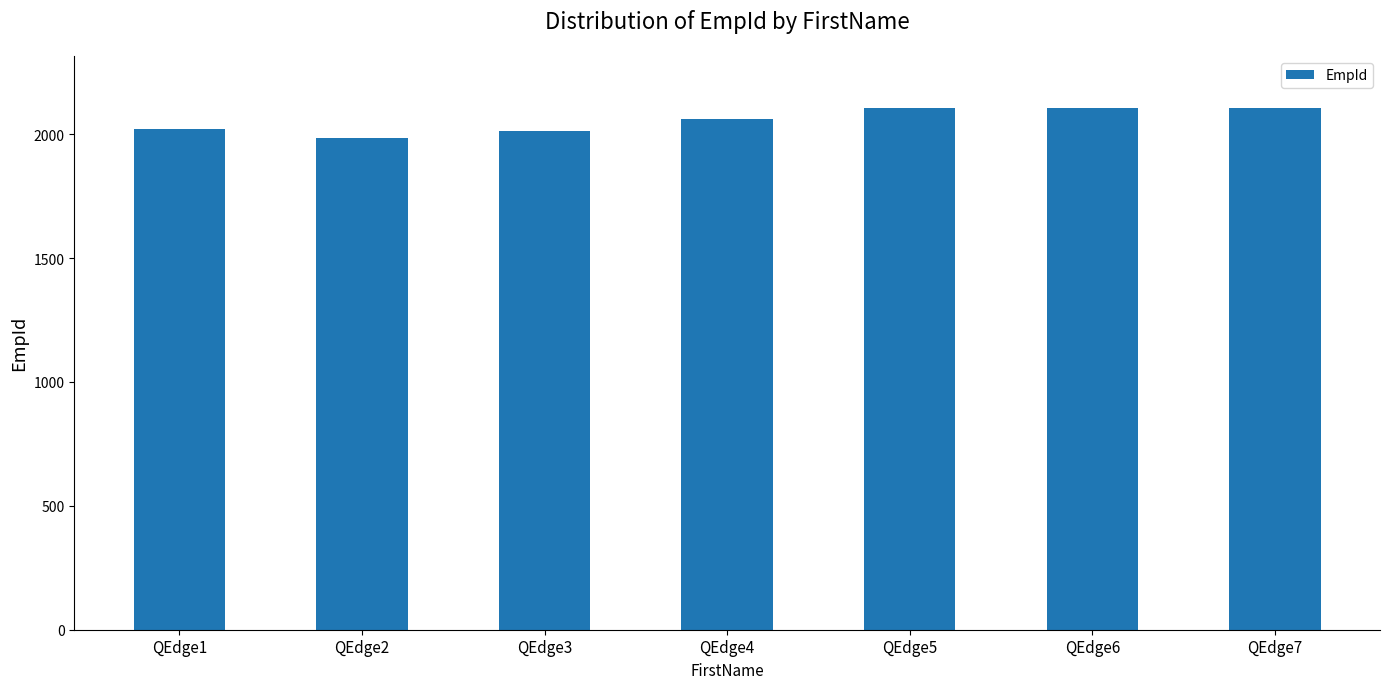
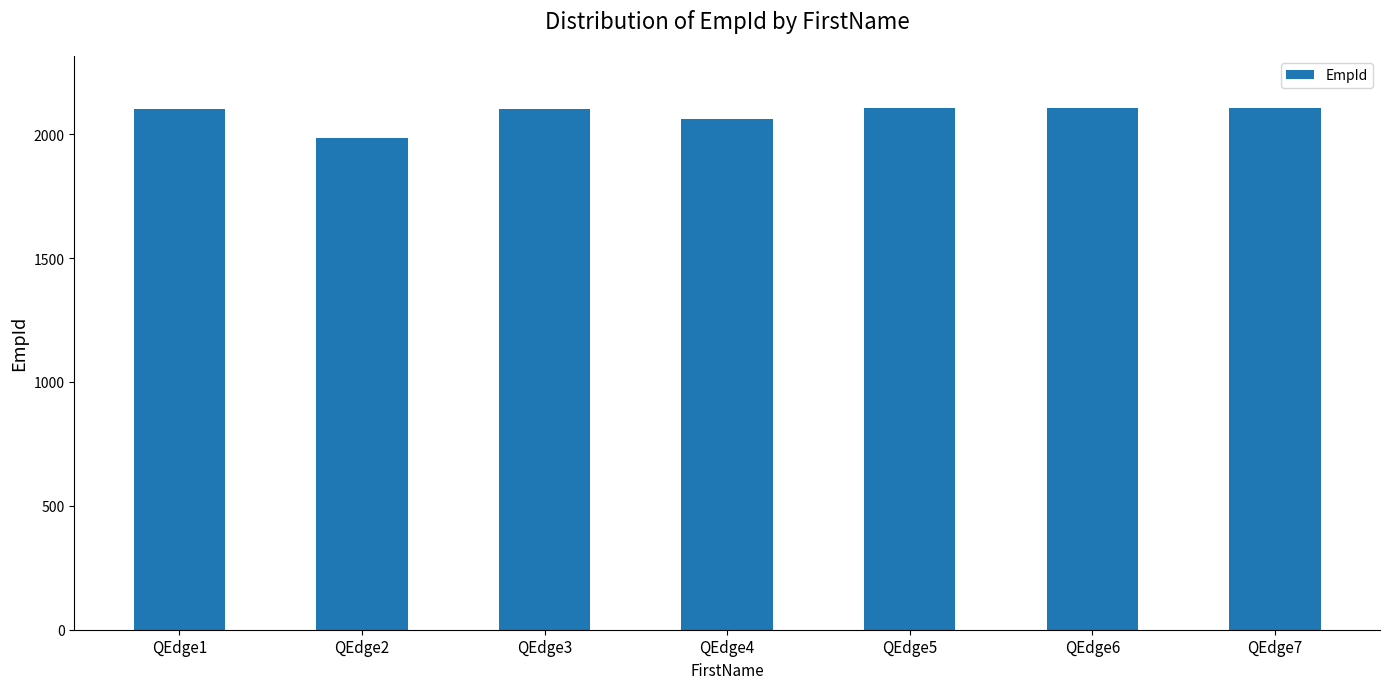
QEdge1: 2020 -> 2100
QEdge3: 2020 -> 2100
